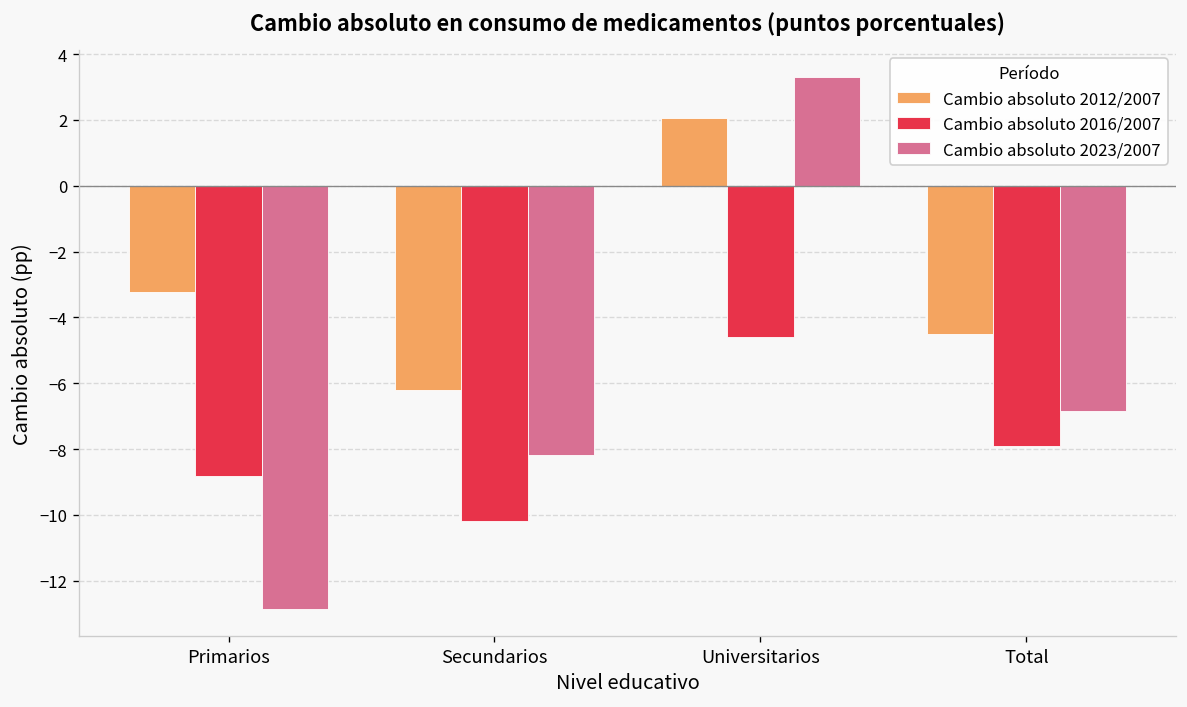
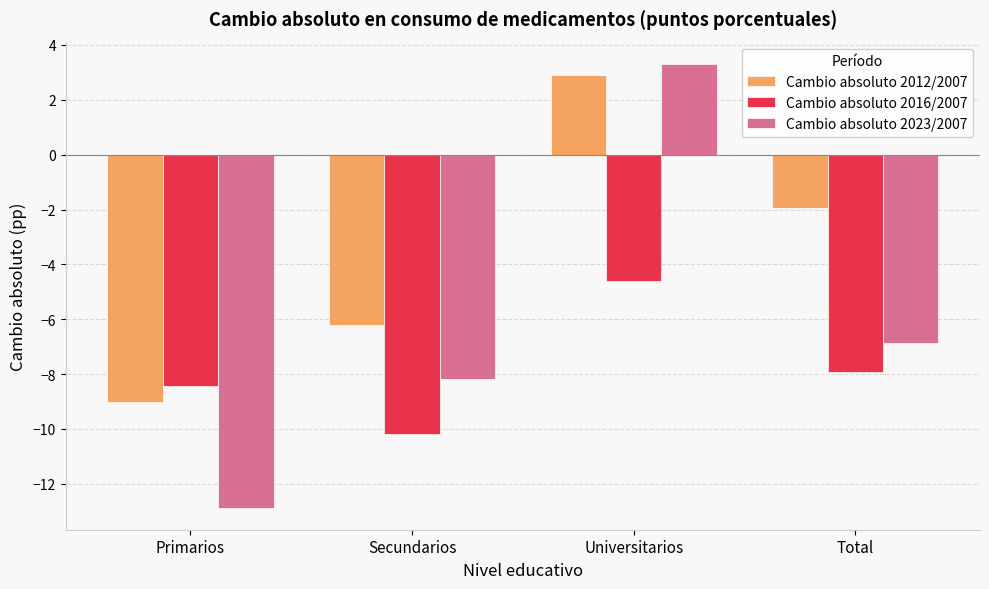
Cambio absoluto 2012/2007, Primarios: -3.2 -> -9.0
Cambio absoluto 2016/2007, Primarios: -8.8 -> -8.4
Cambio absoluto 2012/2007, Universitarios: 2.1 -> 2.9
Cambio absoluto 2012/2007, Total: -4.5 -> -2.0
